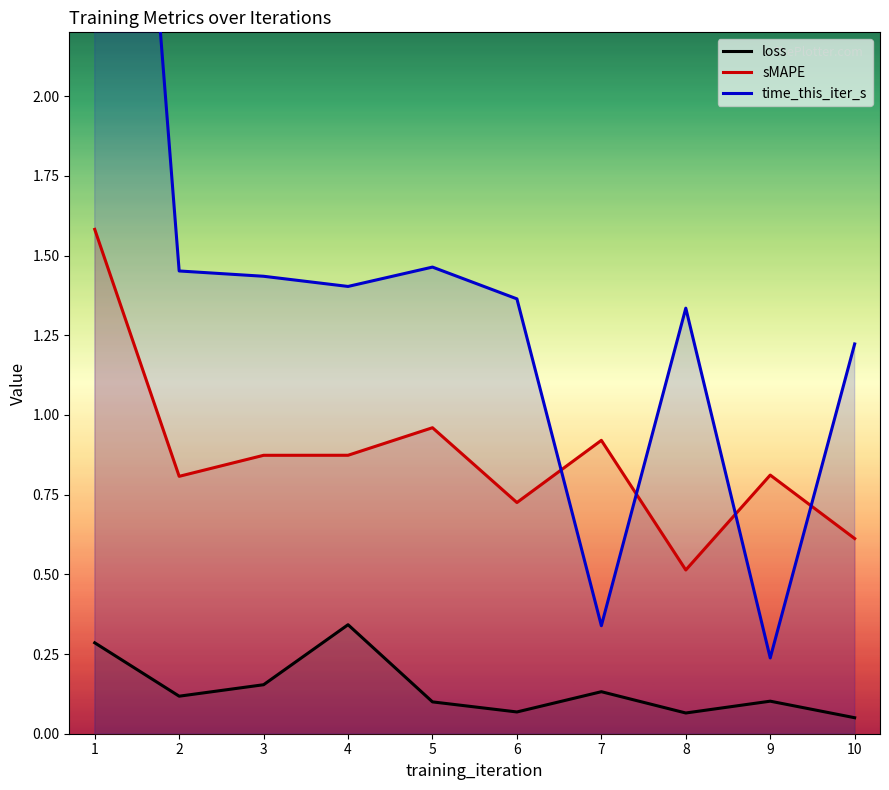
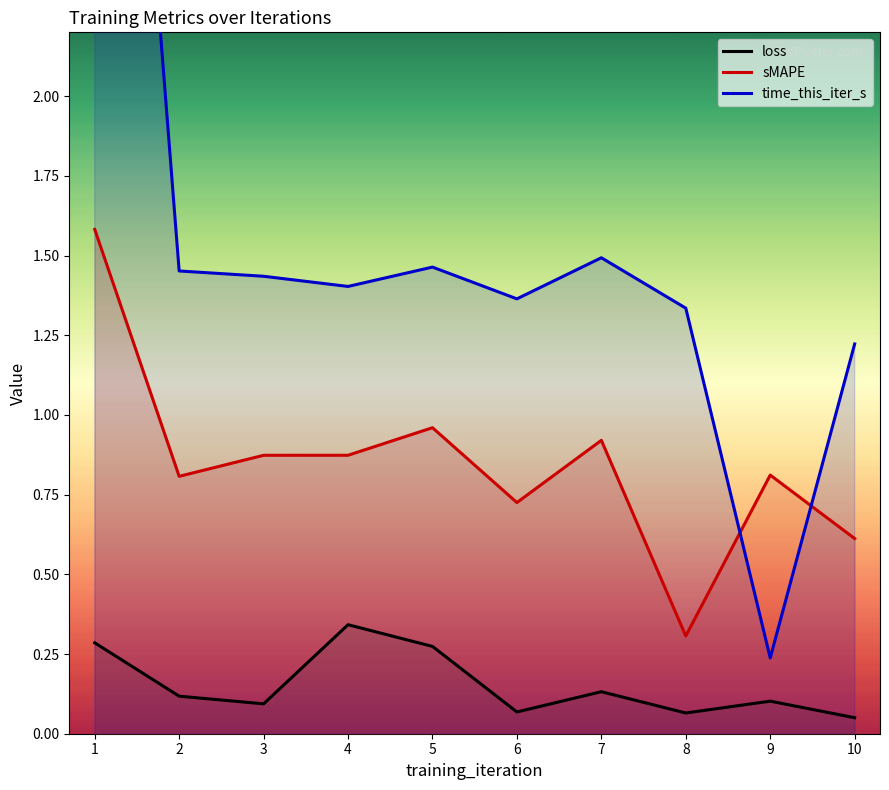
loss, 3: 0.15 -> 0.09
loss, 5: 0.10 -> 0.27
time_this_iter_s, 7: 0.34 -> 1.49
sMAPE, 8: 0.51 -> 0.31
